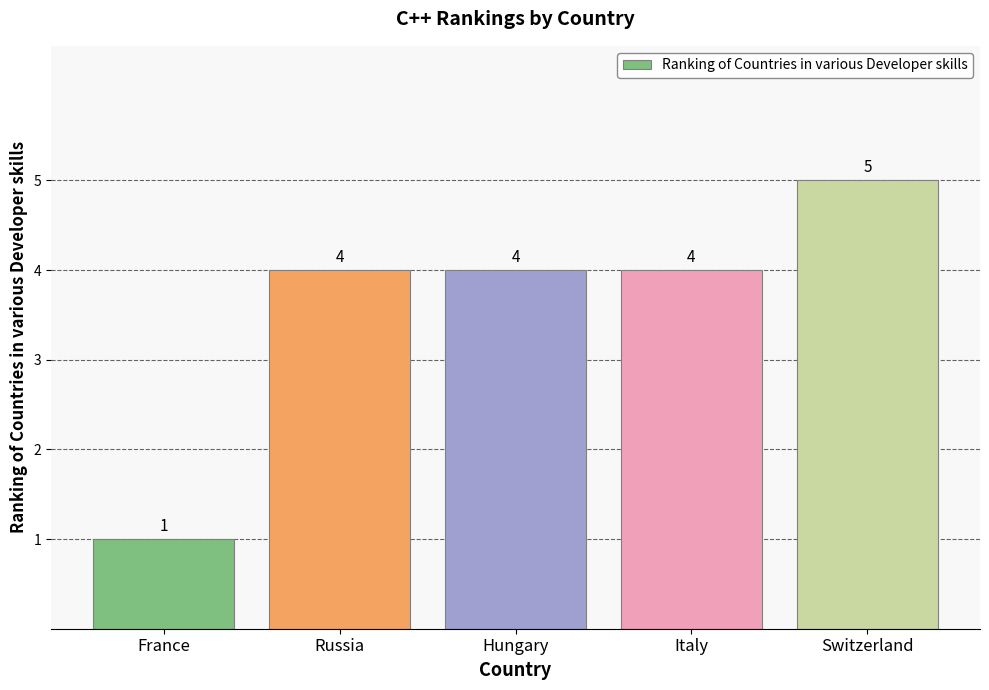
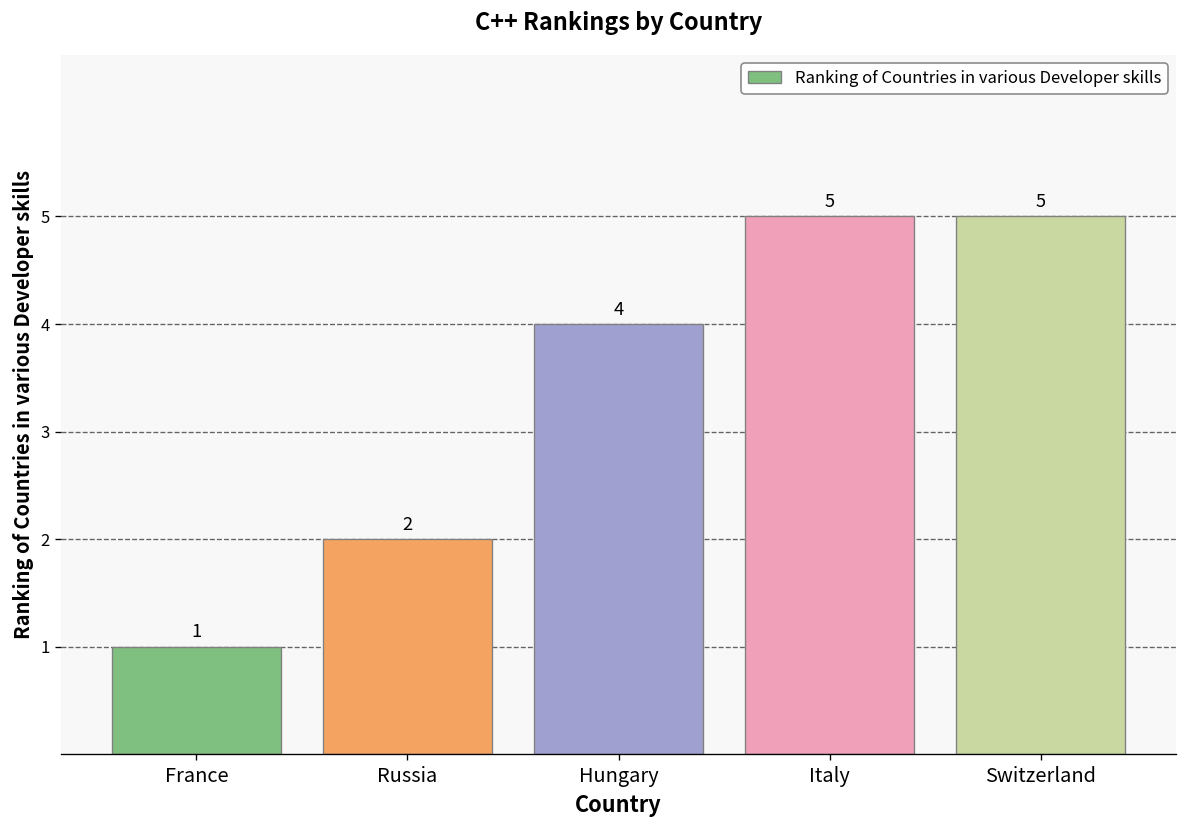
Russia: 4 -> 2
Italy: 4 -> 5
